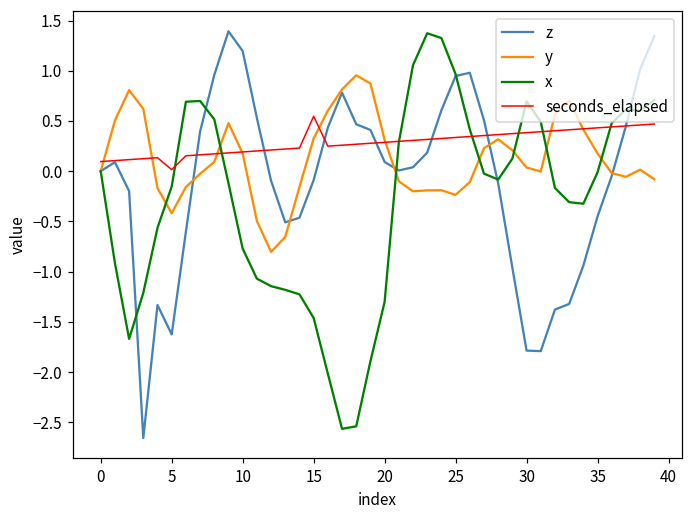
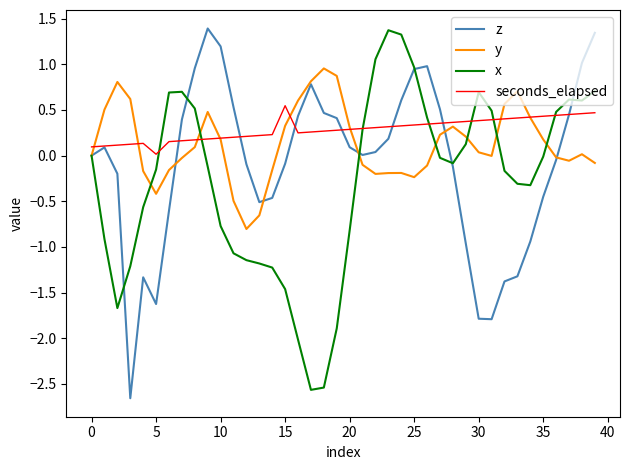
x, 20: -1.3 -> -0.8
